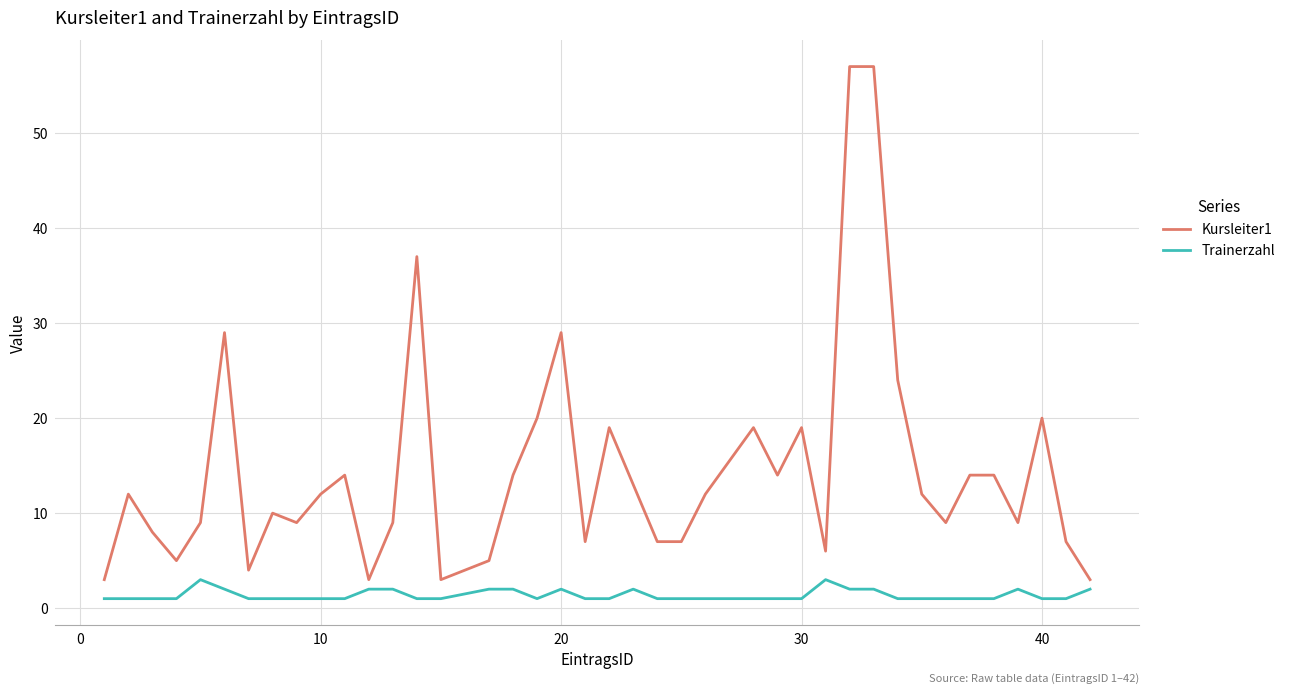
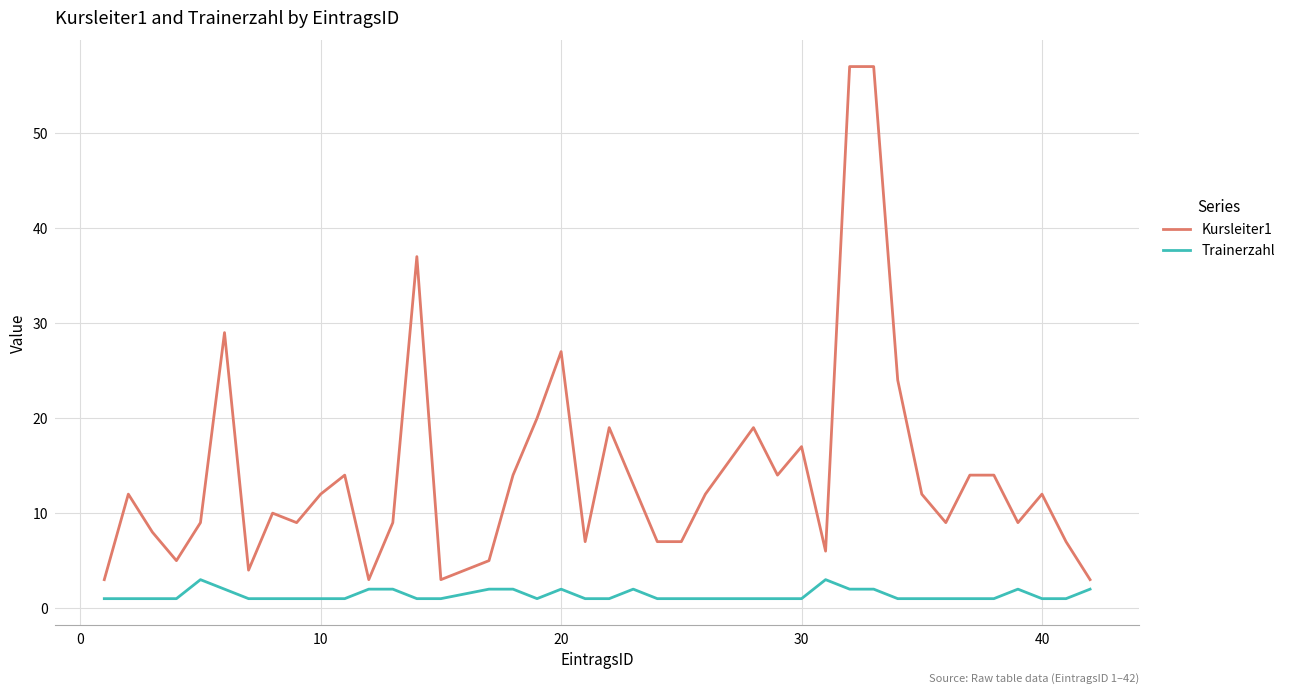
Kursleiter1, 20: 29 -> 27
Kursleiter1, 30: 19 -> 17
Kursleiter1, 40: 20 -> 12
